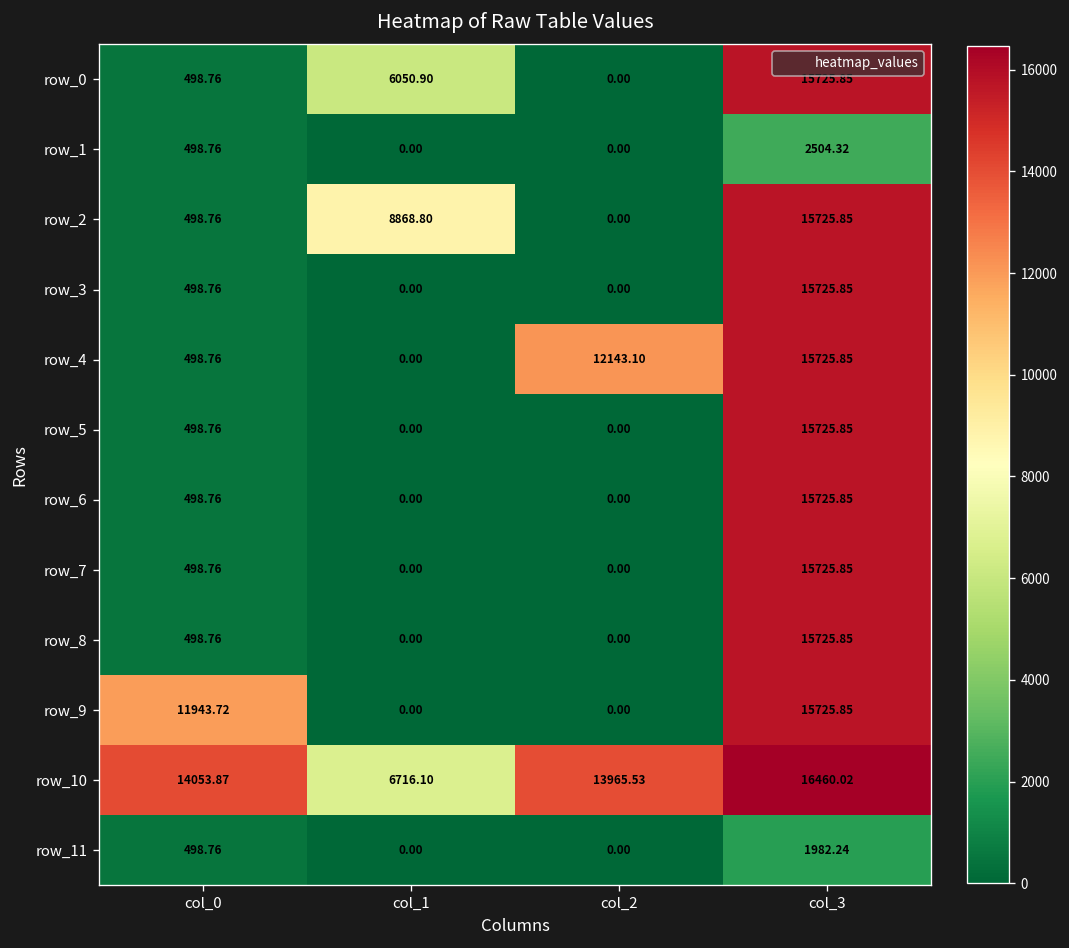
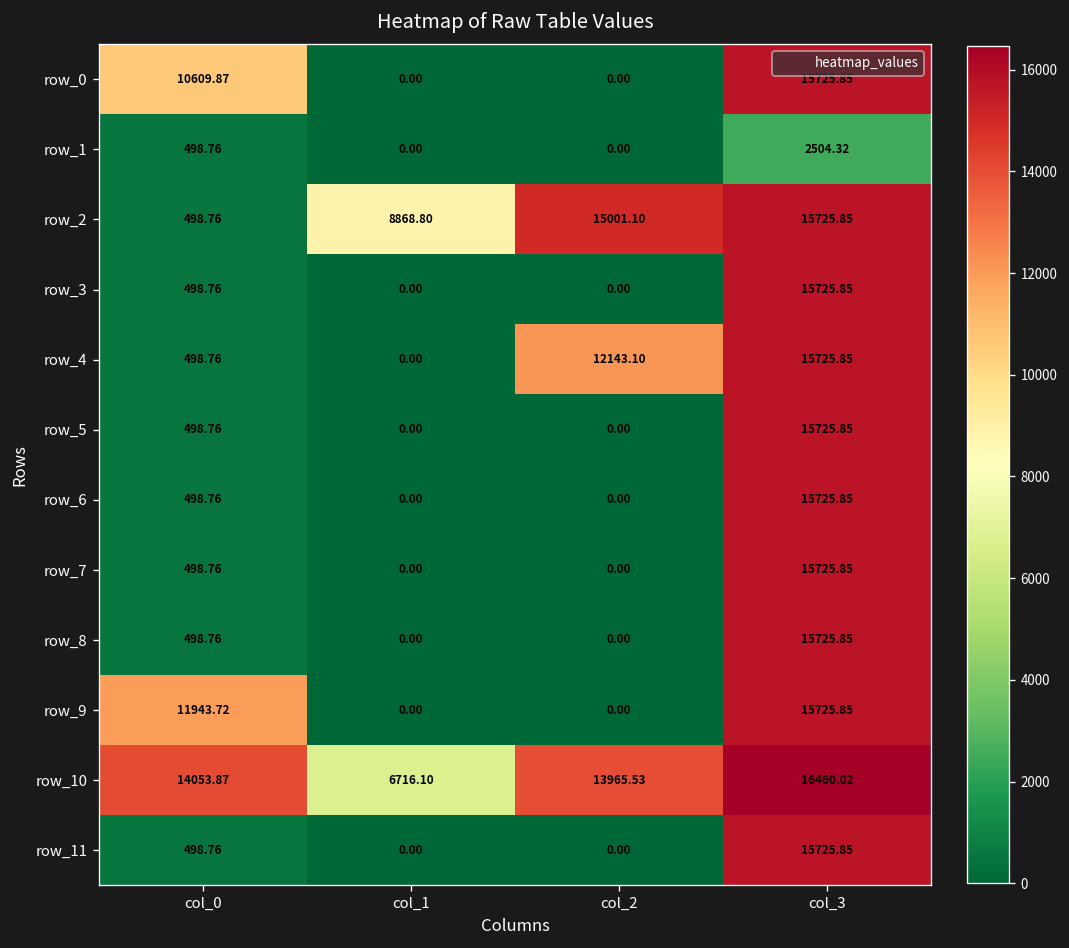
row_0, col_0: 498.76 -> 10609.87
row_0, col_1: 6050.90 -> 0.00
row_2, col_2: 0.00 -> 15001.10
row_11, col_3: 1982.24 -> 15725.85
